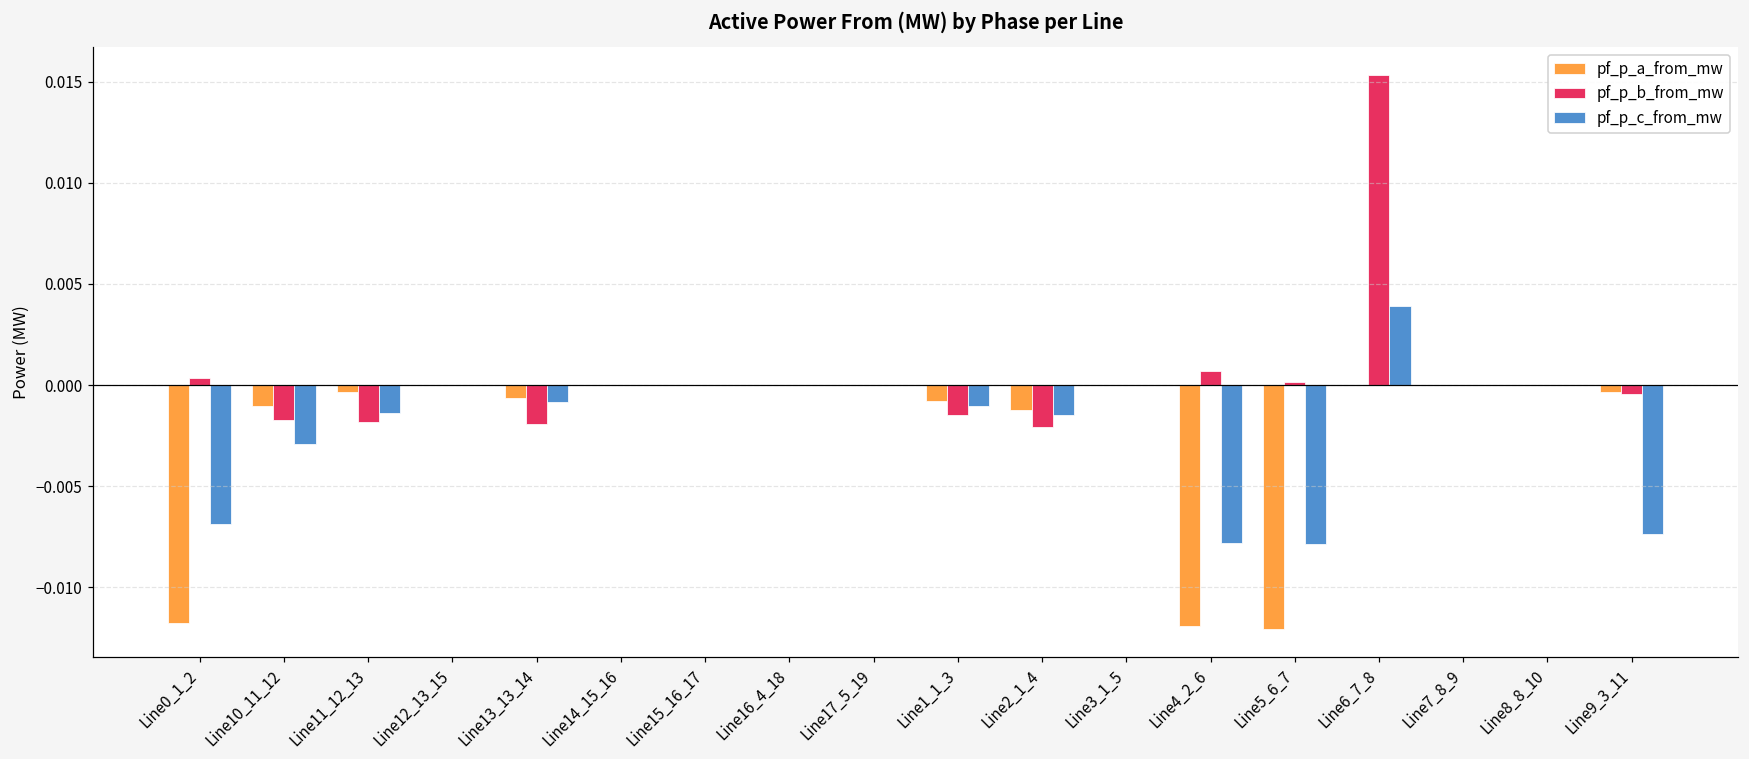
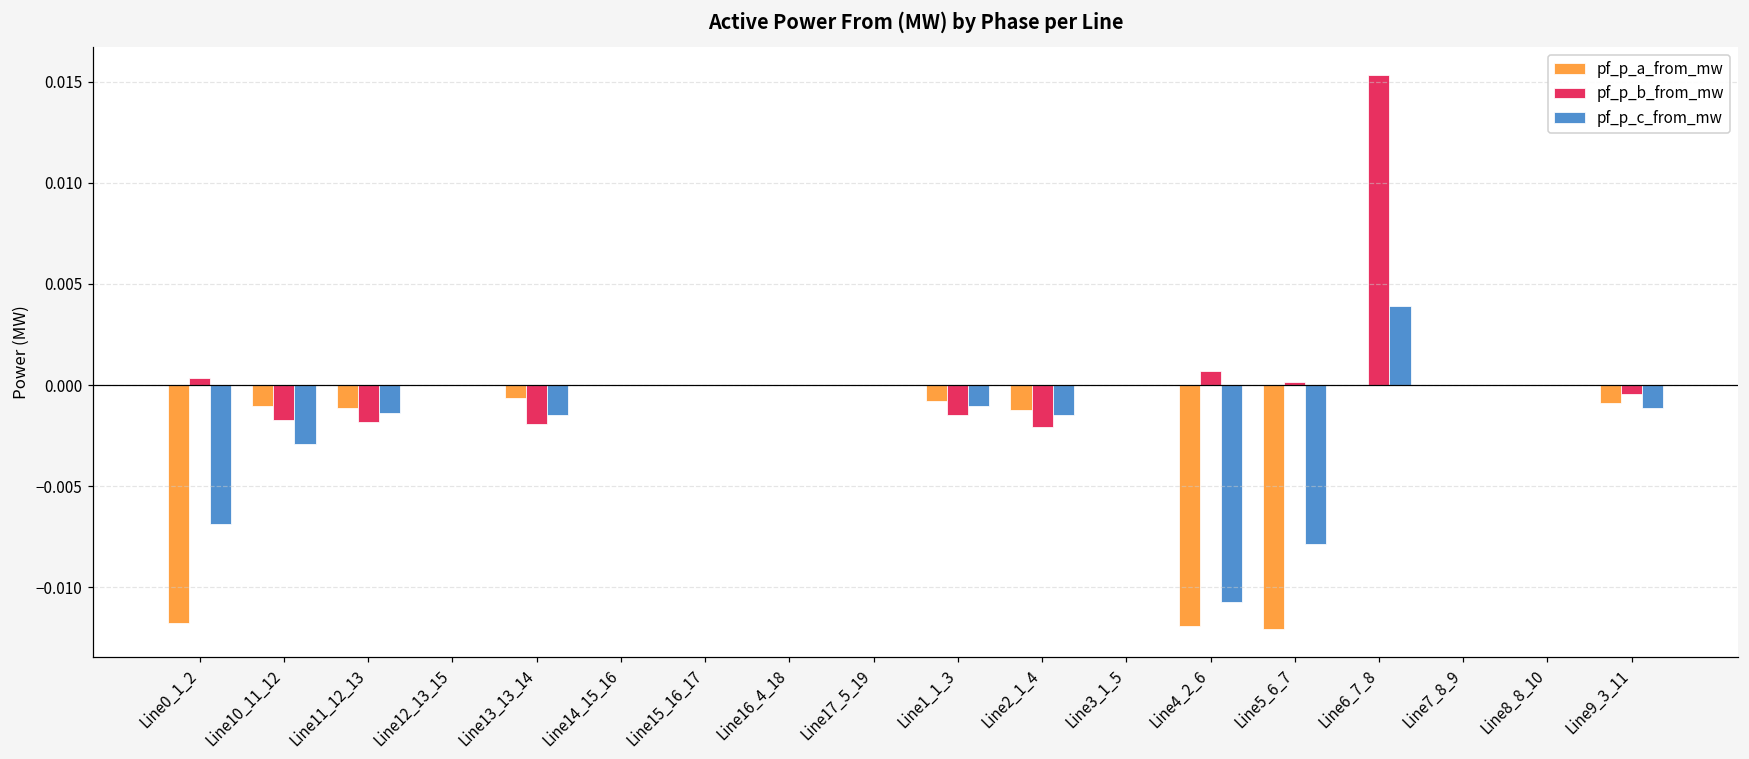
pf_p_a_from_mw, Line11_12_13: -0.0003 -> -0.0011
pf_p_c_from_mw, Line13_13_14: -0.0008 -> -0.0015
pf_p_c_from_mw, Line4_2_6: -0.0078 -> -0.0107
pf_p_a_from_mw, Line9_3_11: -0.0003 -> -0.0009
pf_p_c_from_mw, Line9_3_11: -0.0073 -> -0.0011
